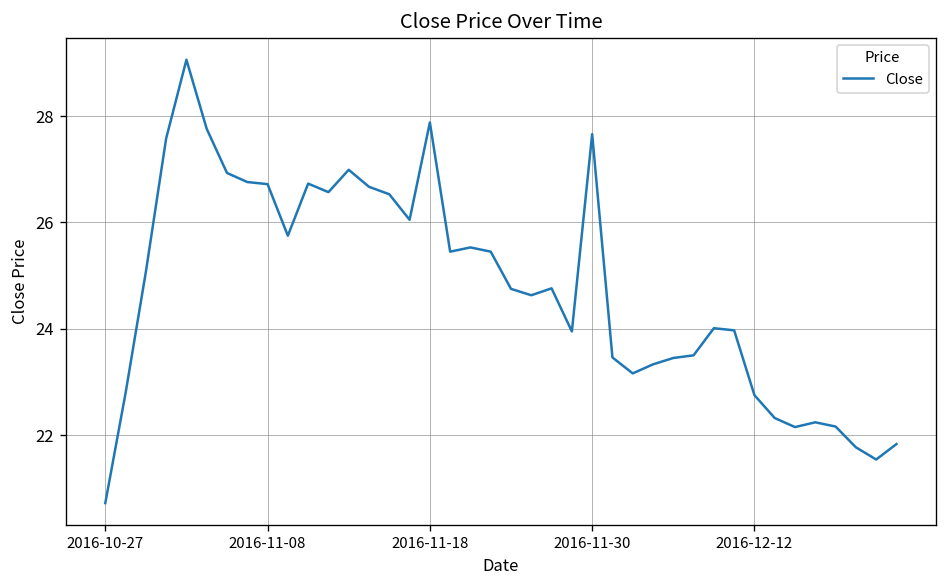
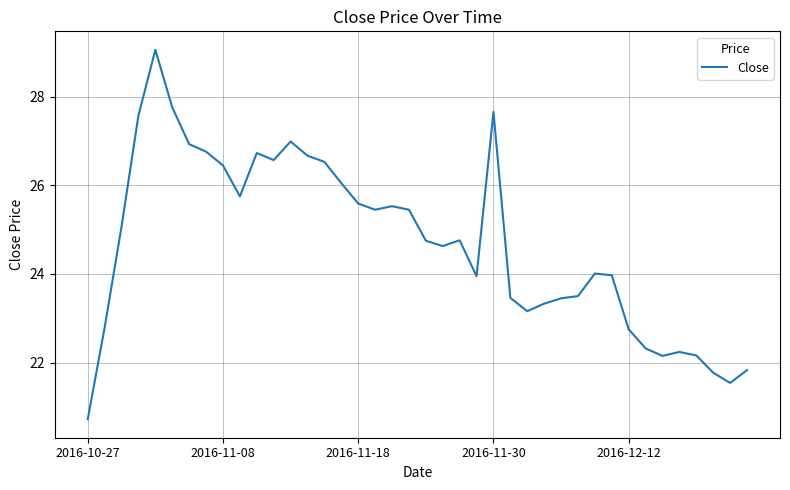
2016-11-08: 26.7 -> 26.5
2016-11-18: 27.9 -> 25.6
